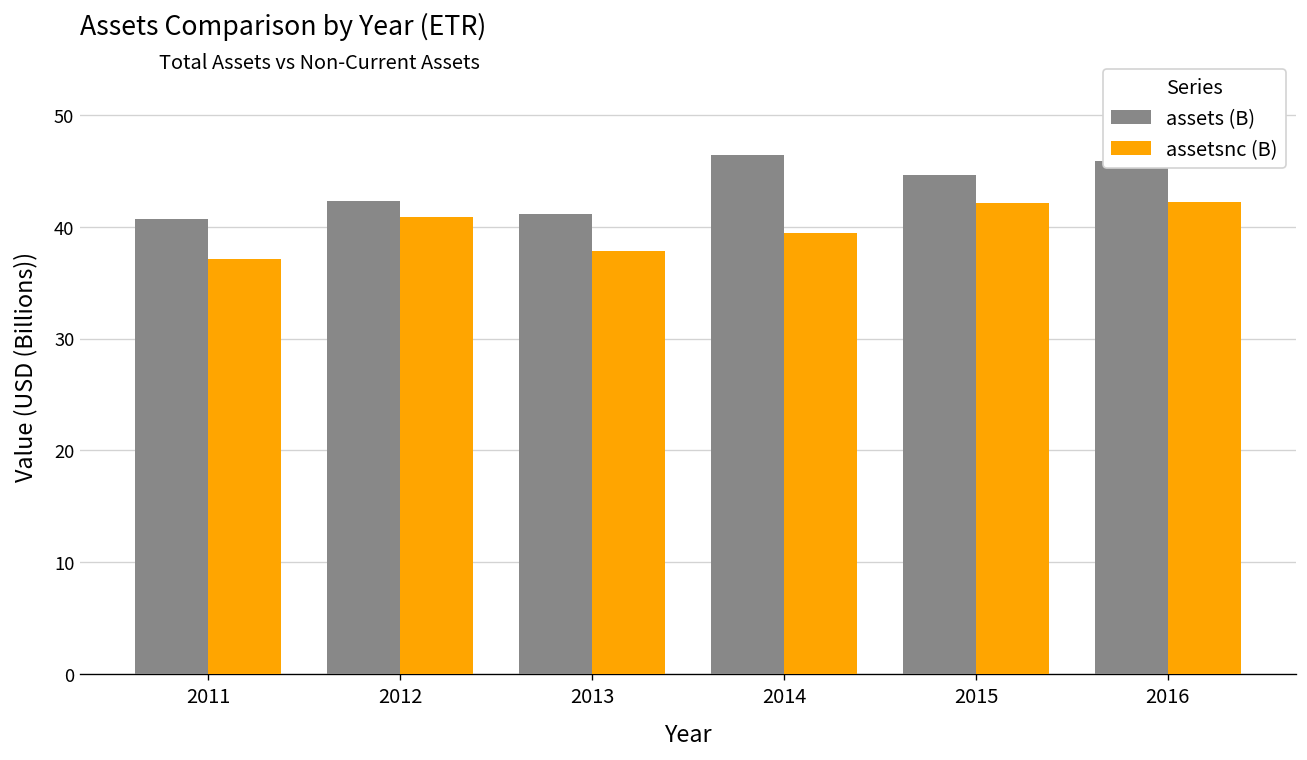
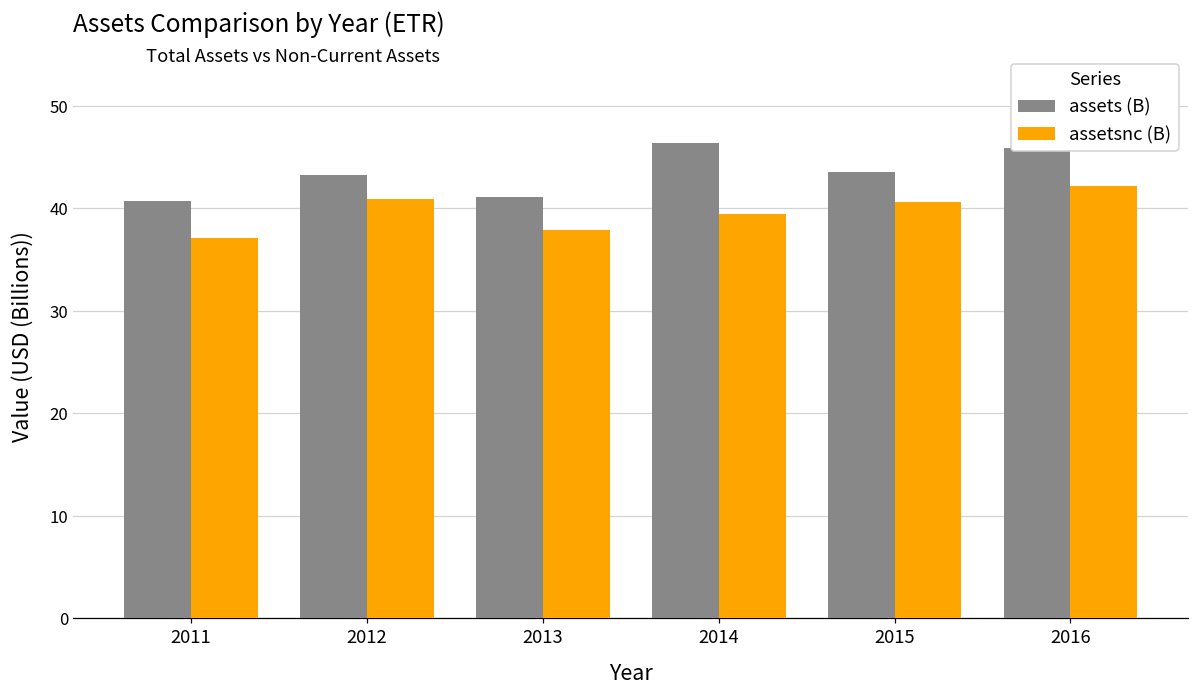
assets (B), 2012: 42 -> 43
assets (B), 2015: 45 -> 43
assetsnc (B), 2015: 42 -> 41
